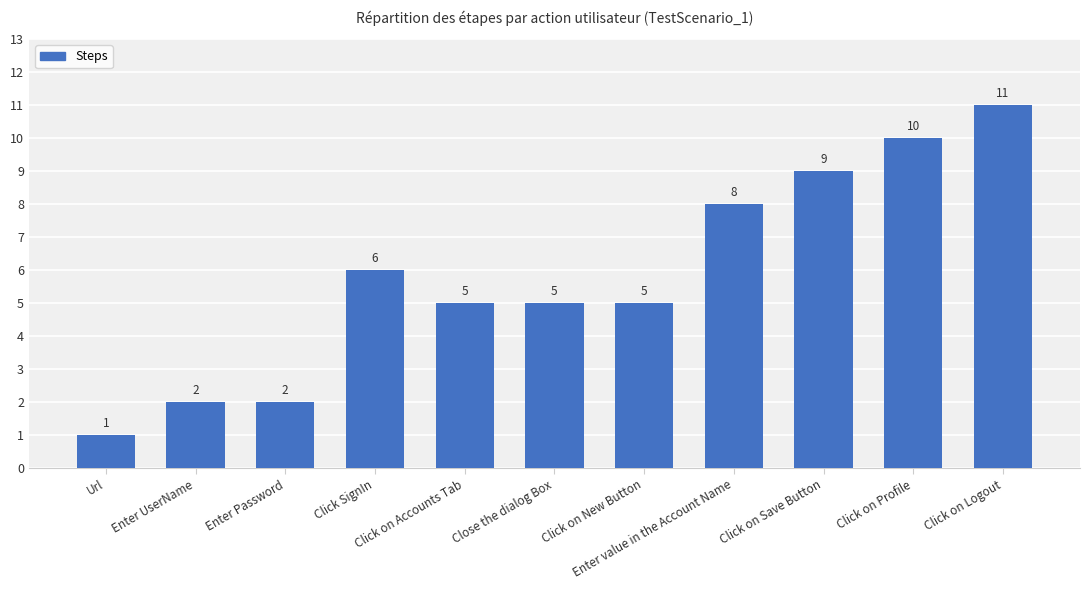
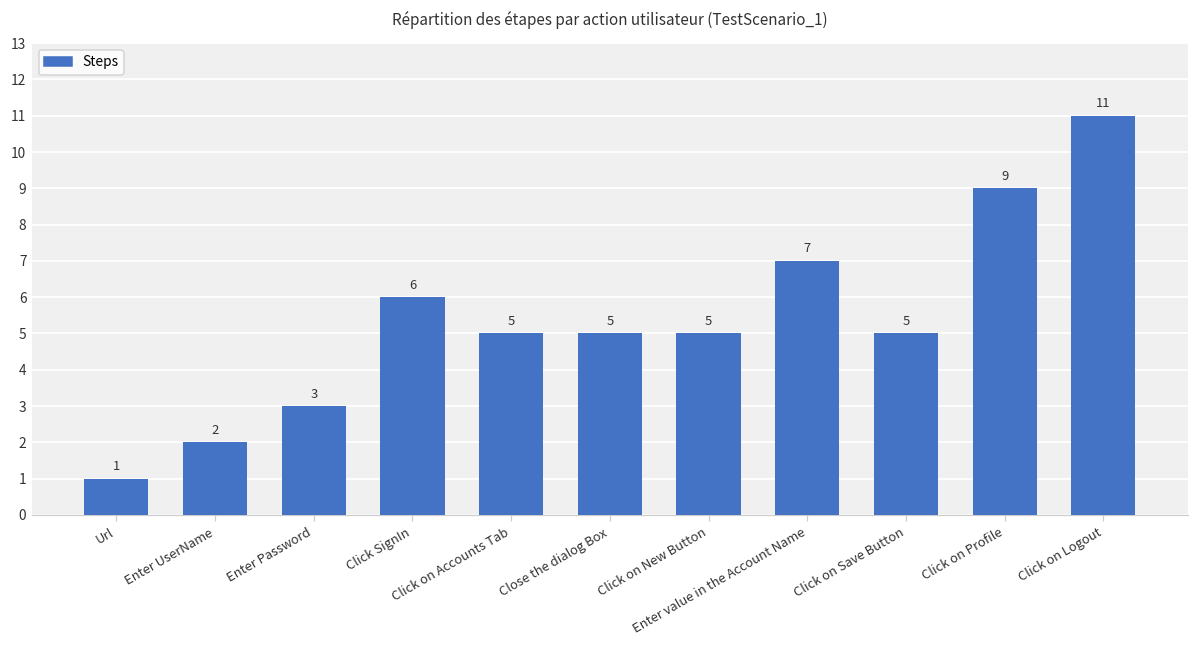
Enter Password: 2 -> 3
Enter value in the Account Name: 8 -> 7
Click on Save Button: 9 -> 5
Click on Profile: 10 -> 9
